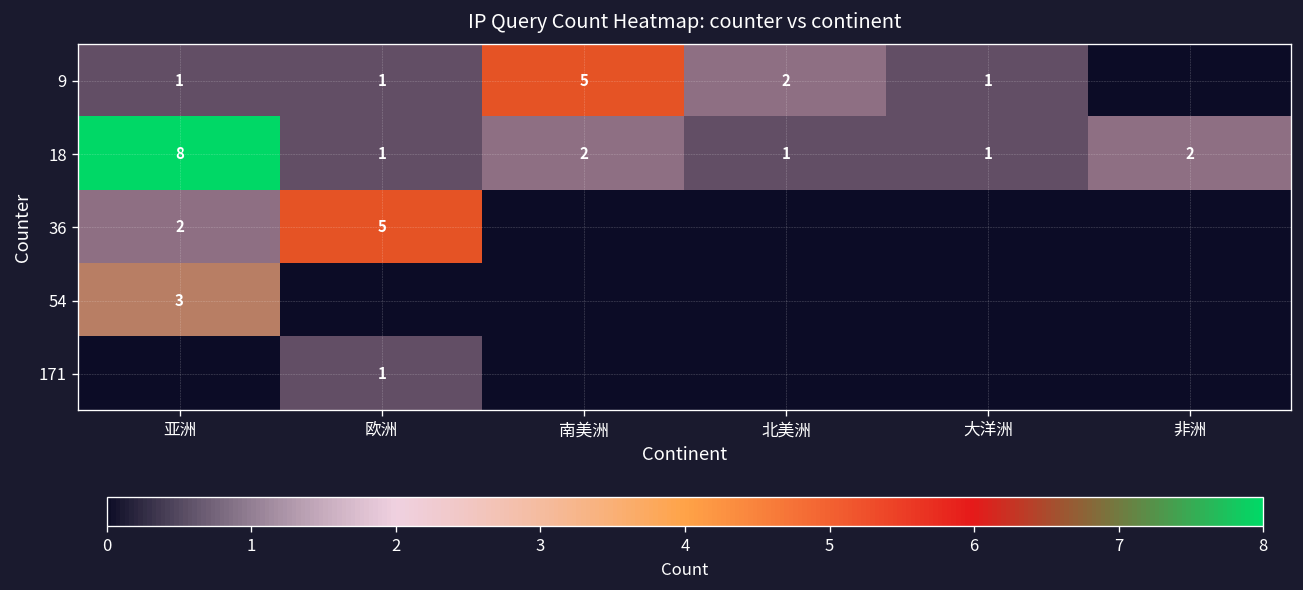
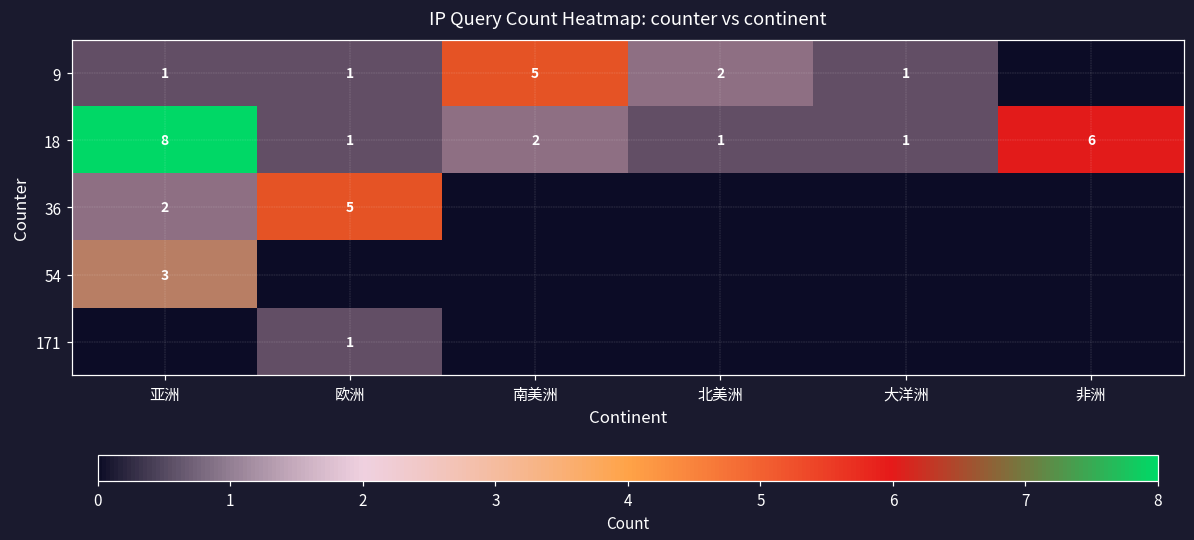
18, 非洲: 2 -> 6
